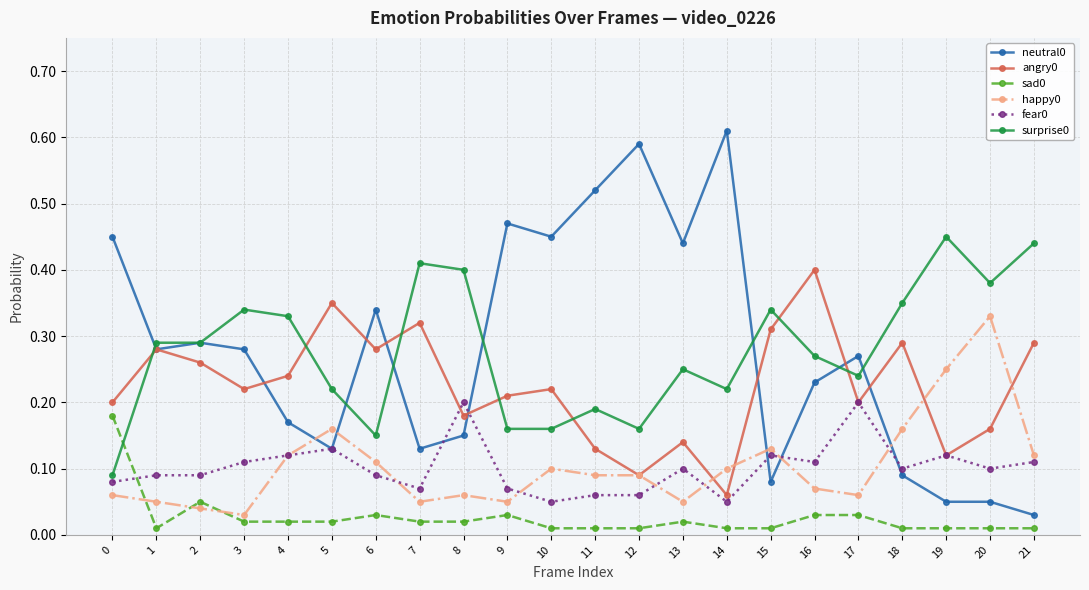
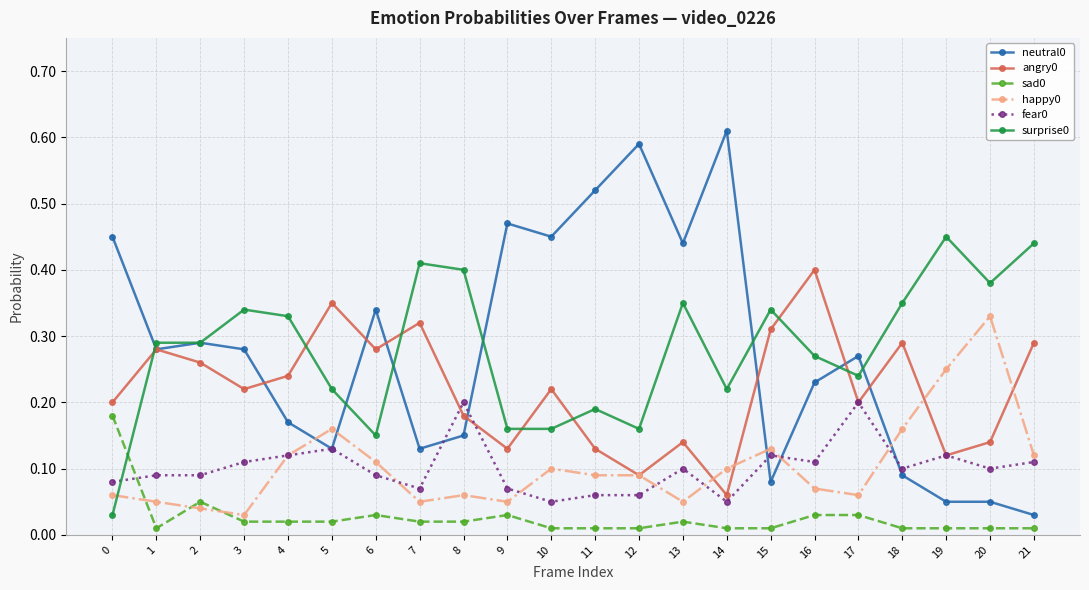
surprise0, 0: 0.09 -> 0.03
angry0, 9: 0.21 -> 0.13
surprise0, 13: 0.25 -> 0.35
angry0, 20: 0.16 -> 0.14
